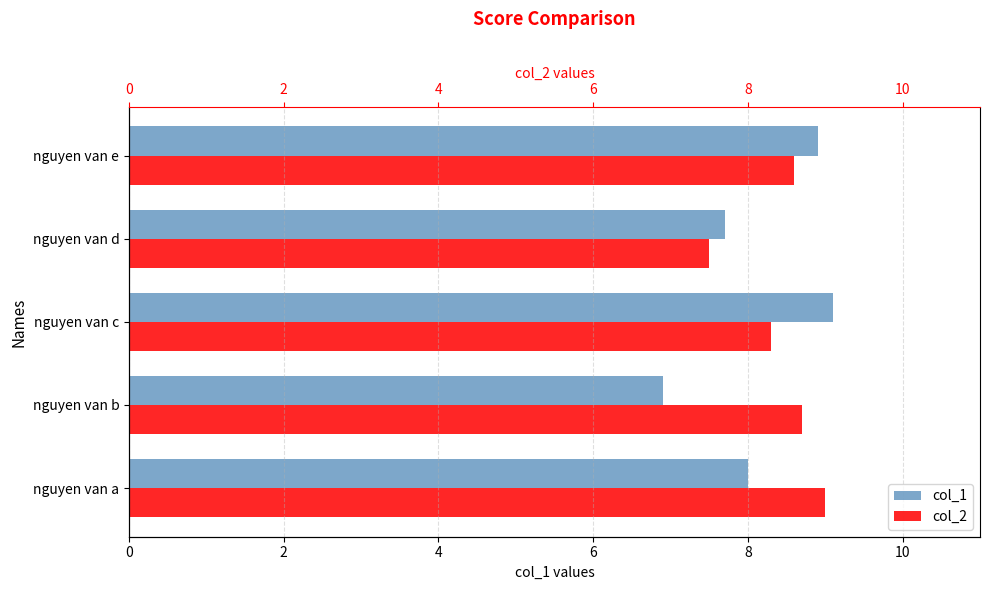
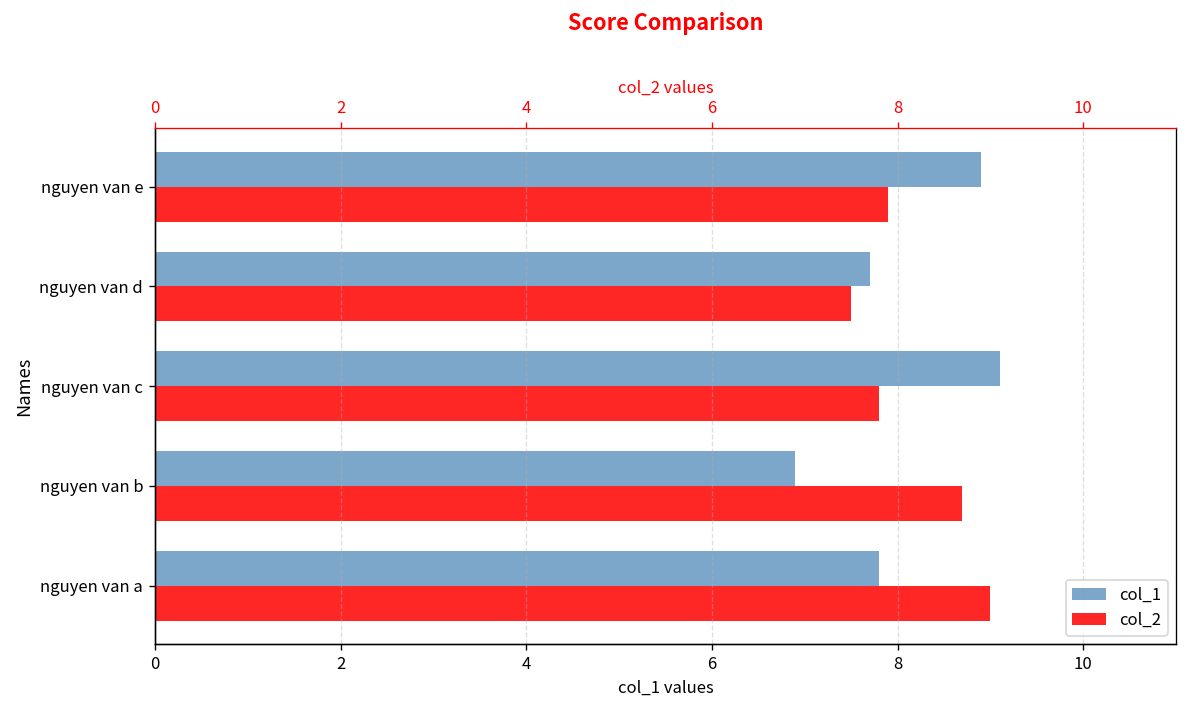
col_2, nguyen van e: 8.6 -> 7.9
col_2, nguyen van c: 8.3 -> 7.8
col_1, nguyen van a: 8.0 -> 7.8
